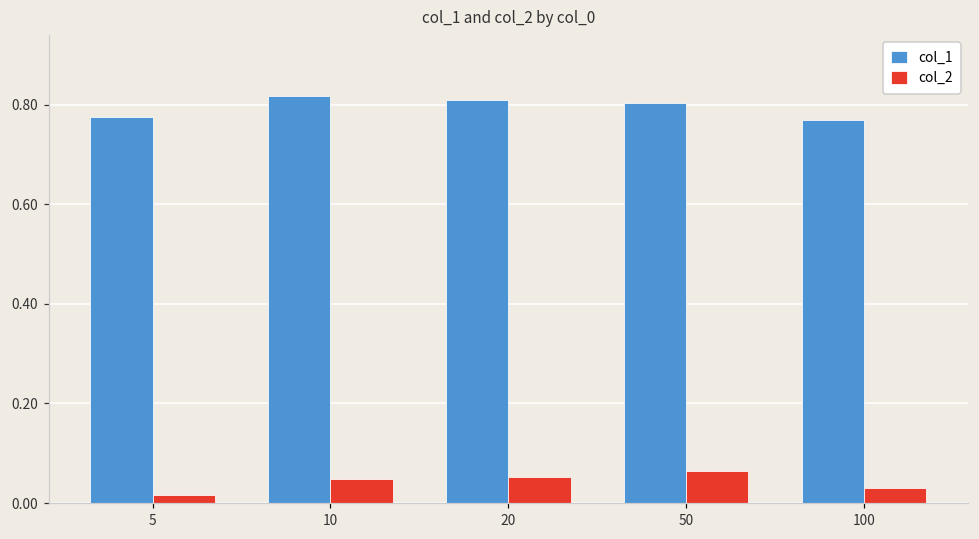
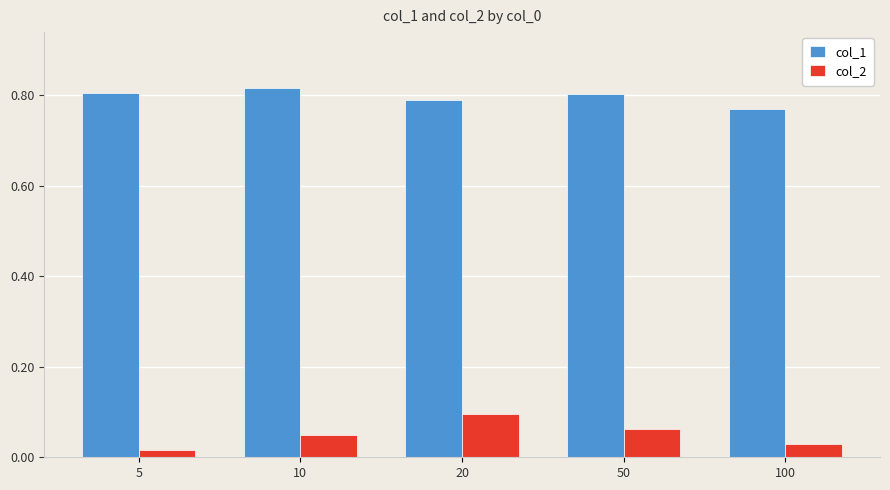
col_1, 5: 0.78 -> 0.81
col_1, 20: 0.81 -> 0.79
col_2, 20: 0.05 -> 0.09
